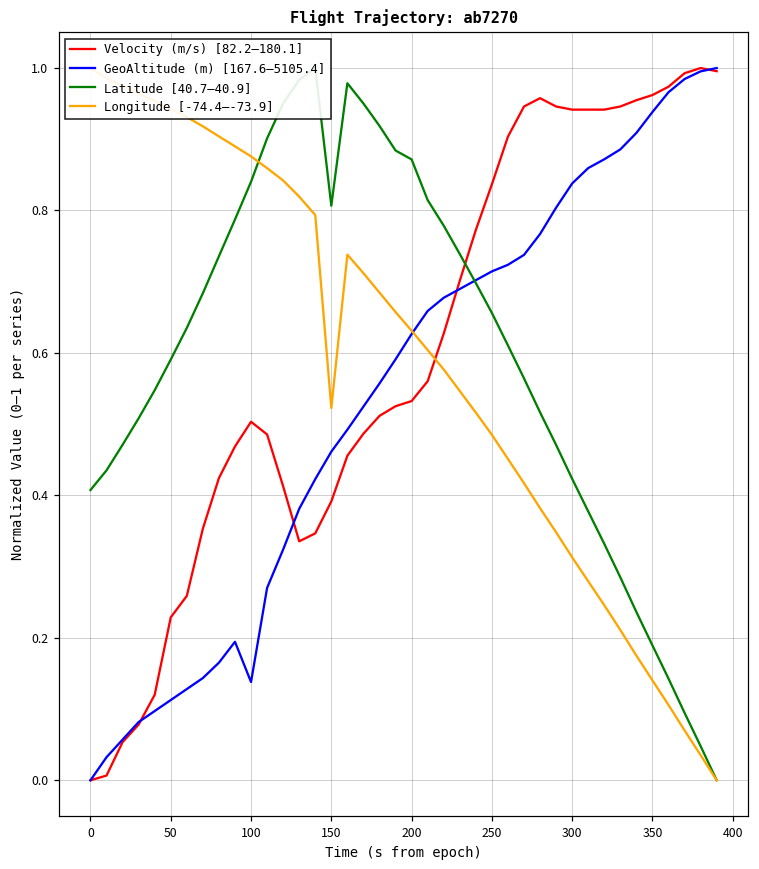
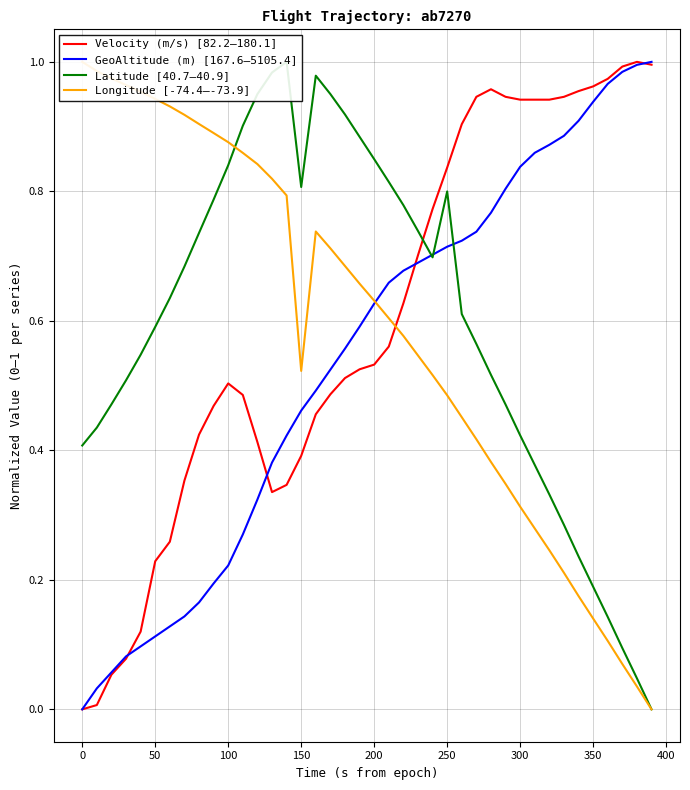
GeoAltitude (m) [167.6–5105.4], 100: 0.14 -> 0.22
Latitude [40.7–40.9], 200: 0.87 -> 0.85
Latitude [40.7–40.9], 250: 0.66 -> 0.80
